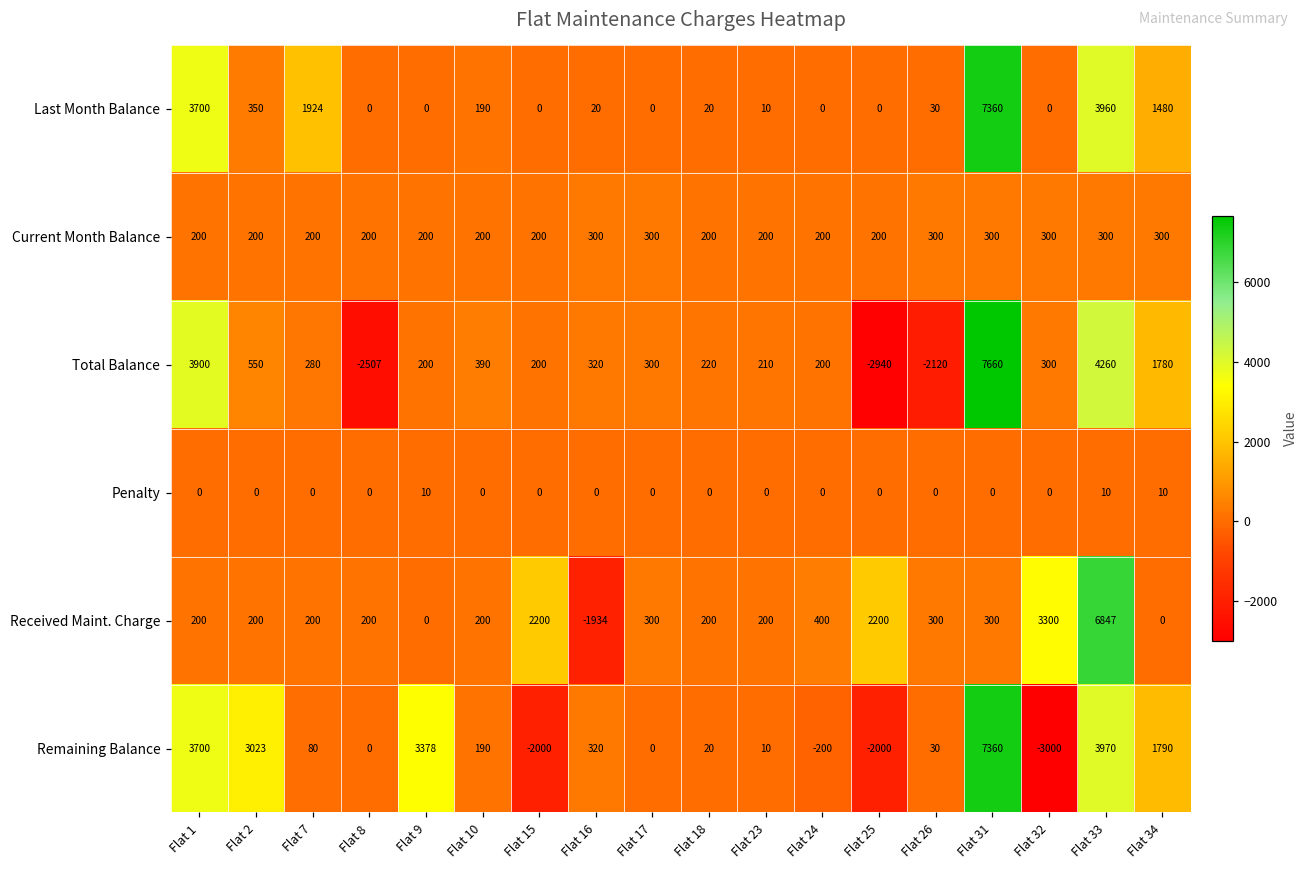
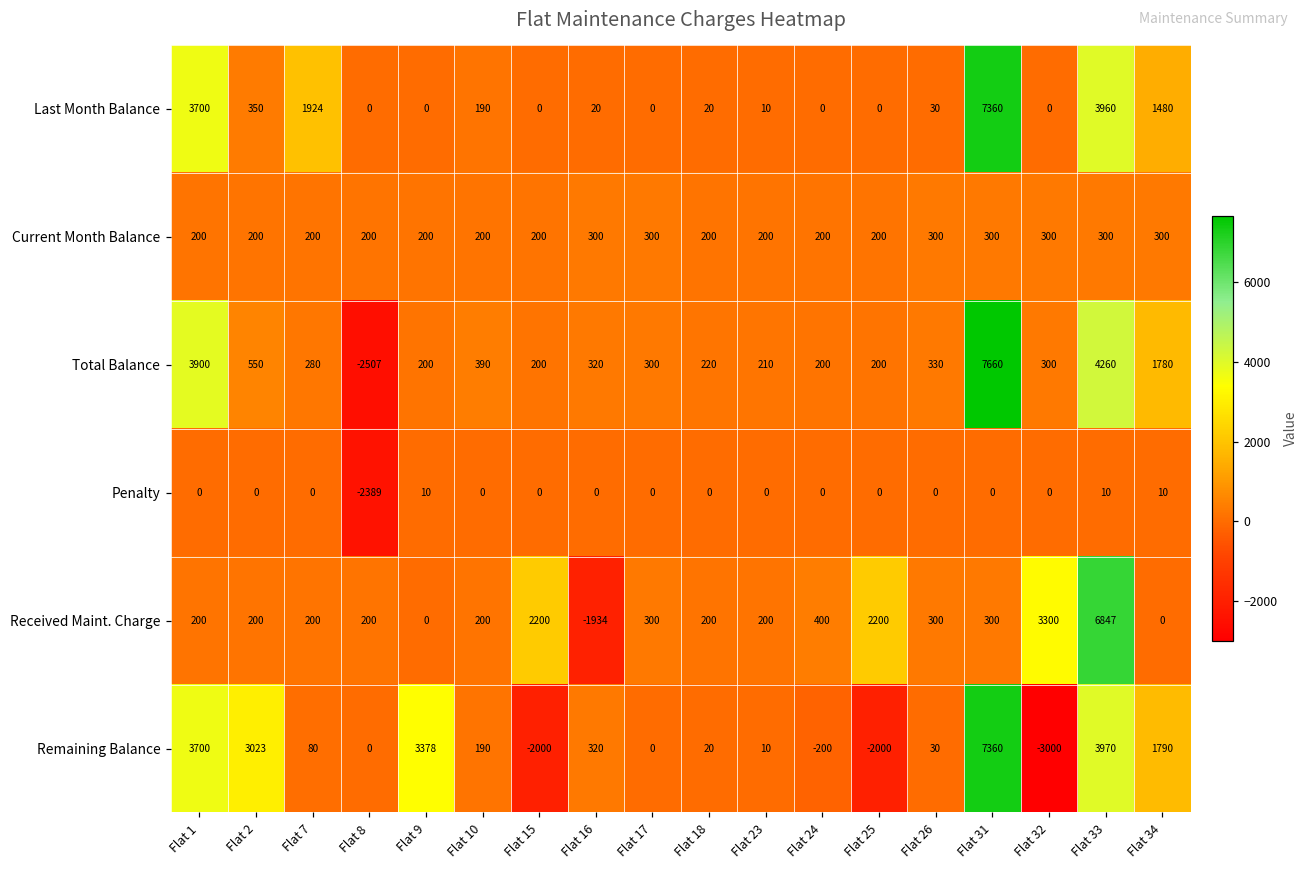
Total Balance, Flat 25: -2940 -> 200
Total Balance, Flat 26: -2120 -> 330
Penalty, Flat 8: 0 -> -2389
